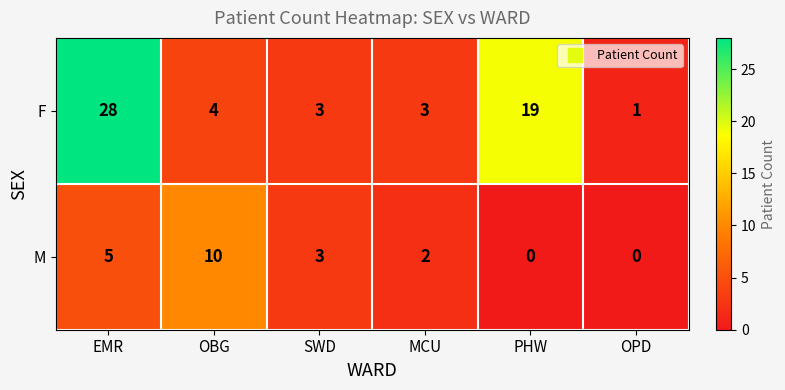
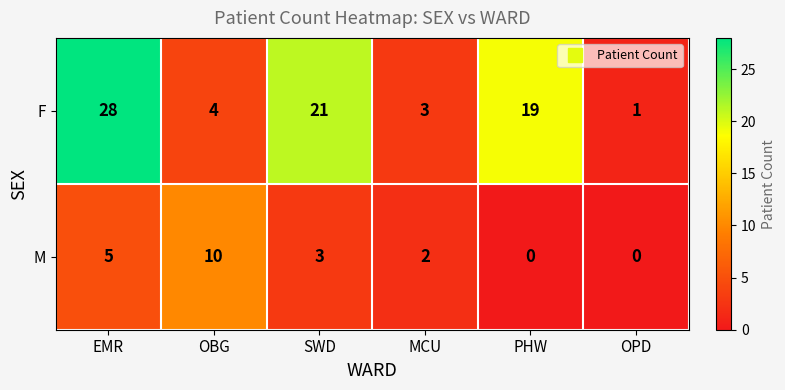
F, SWD: 3 -> 21
